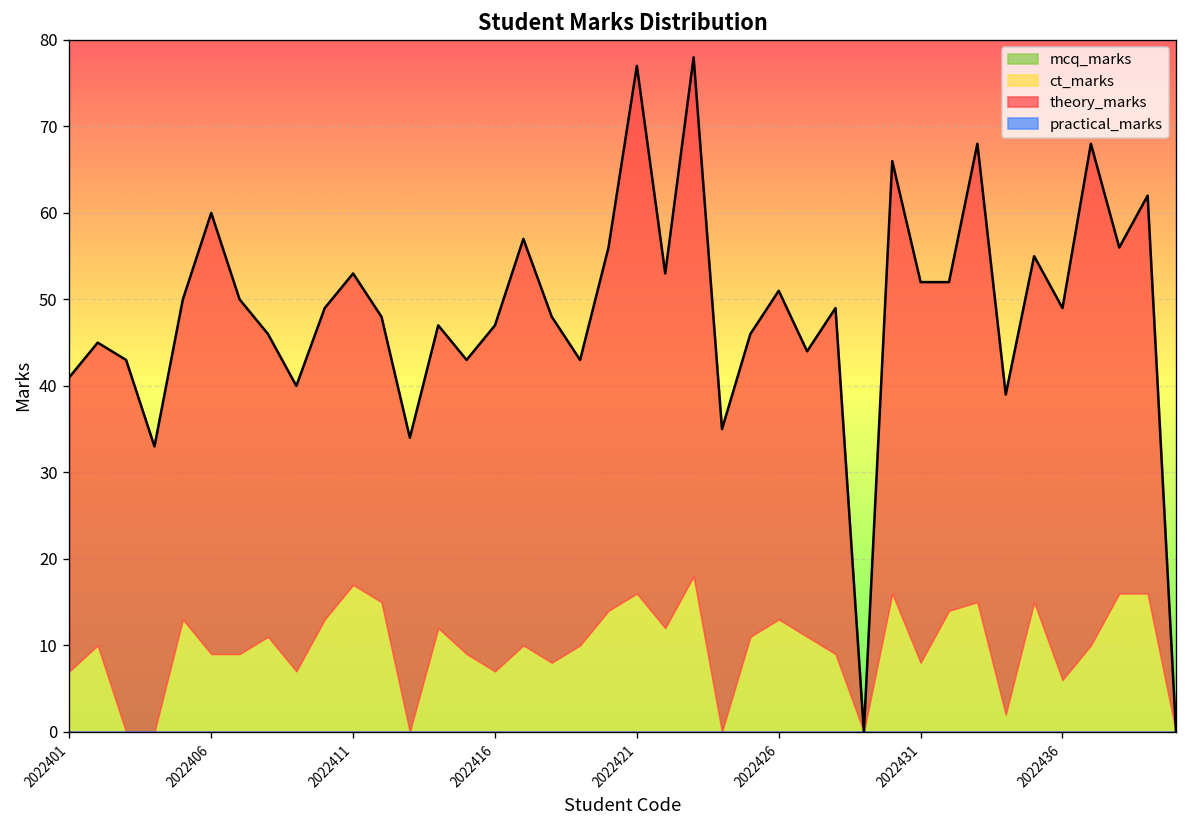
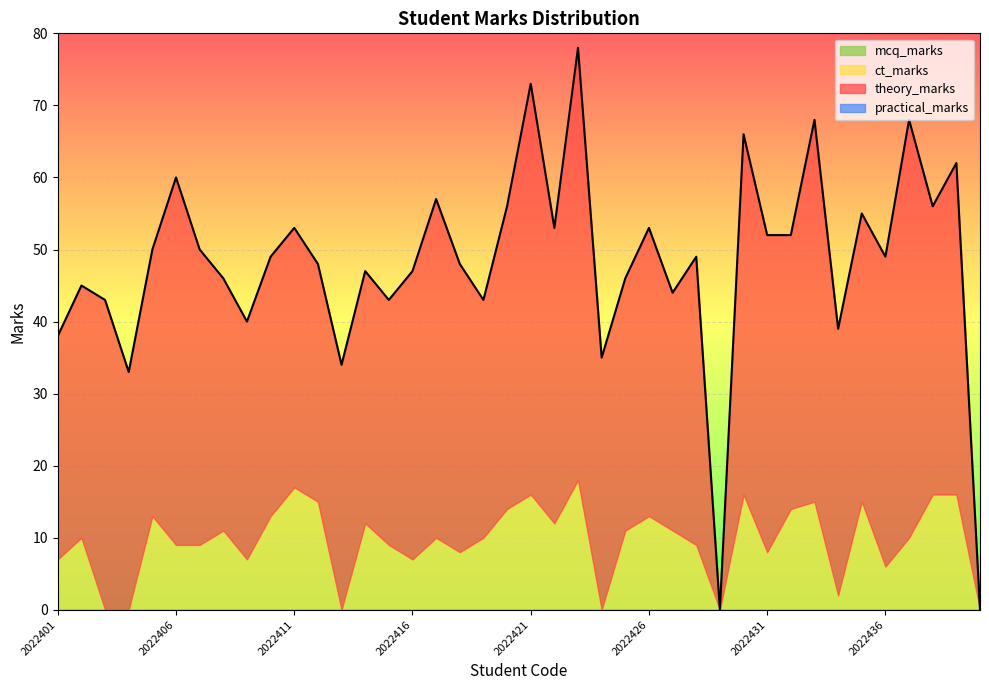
theory_marks, 2022401: 34 -> 31
theory_marks, 2022421: 61 -> 57
theory_marks, 2022426: 38 -> 40
